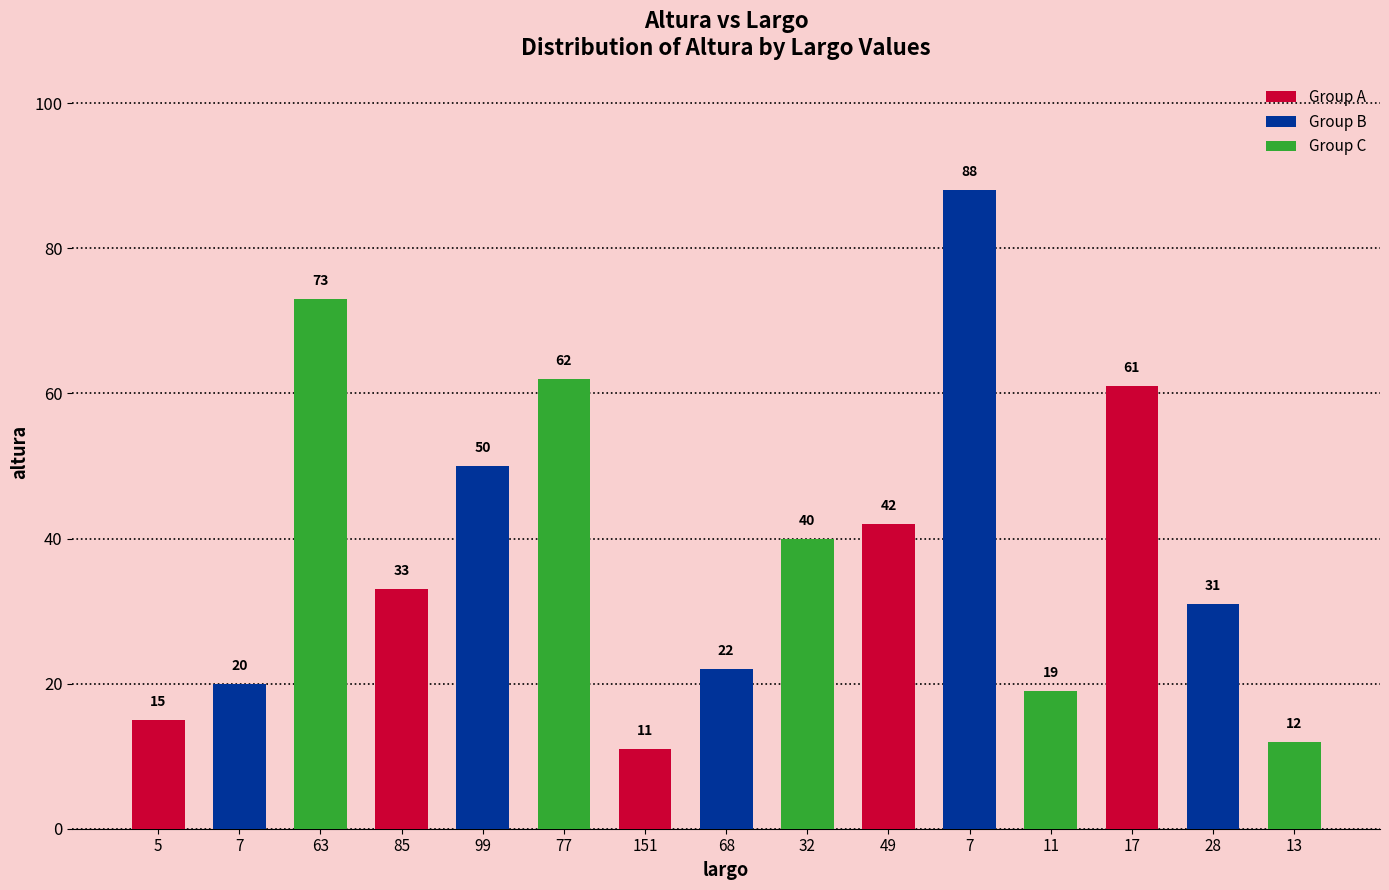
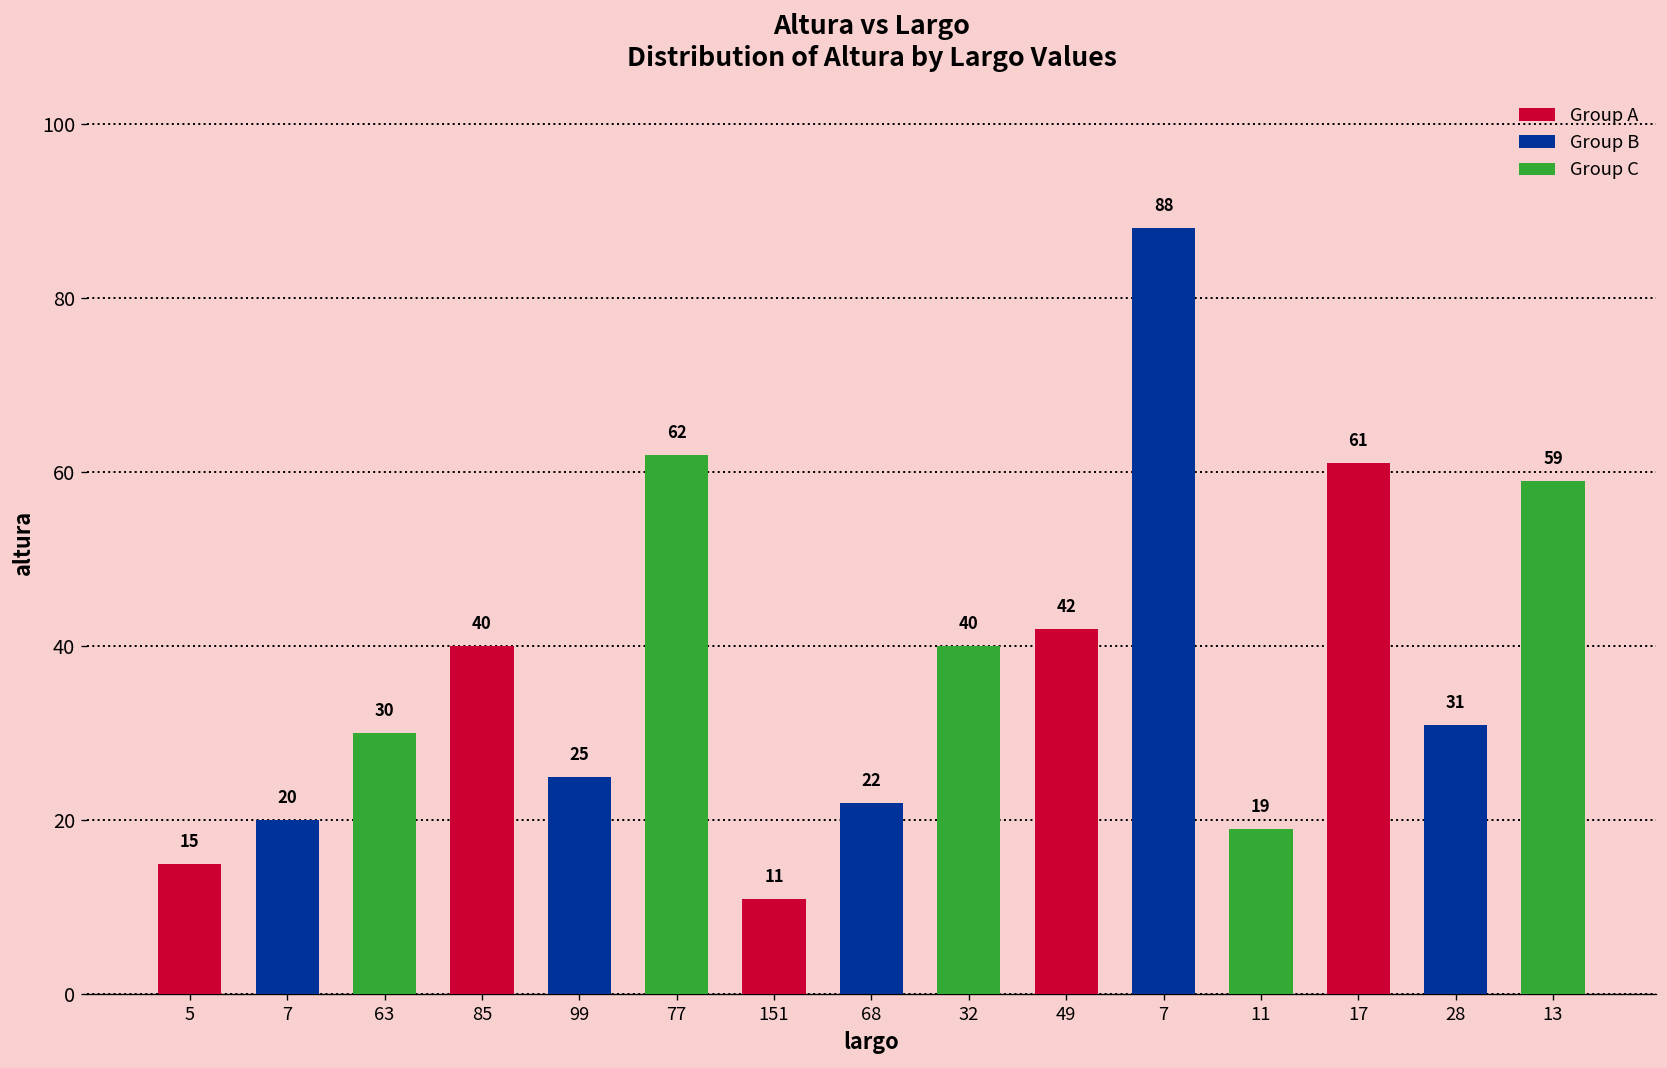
63: 73 -> 30
85: 33 -> 40
99: 50 -> 25
13: 12 -> 59
